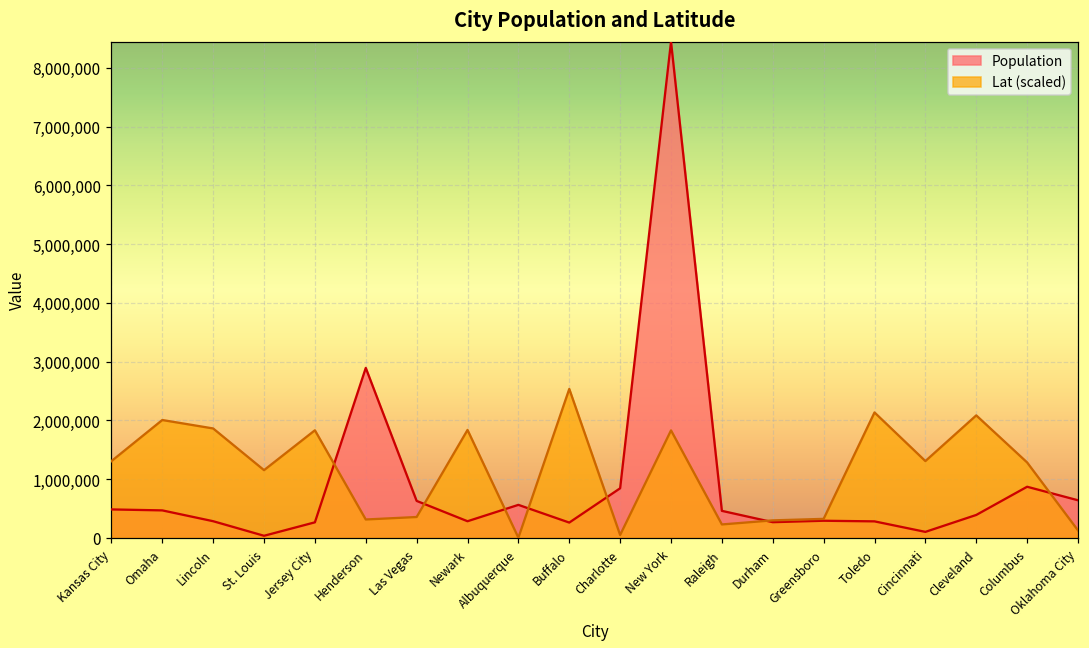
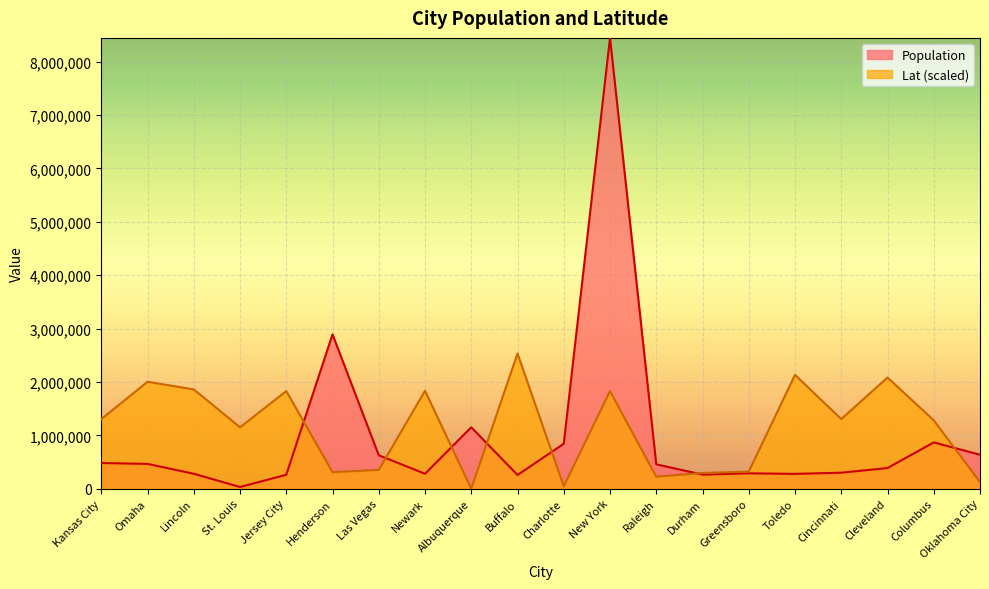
Population, Albuquerque: 600,000 -> 1,200,000
Population, Cincinnati: 100,000 -> 300,000
